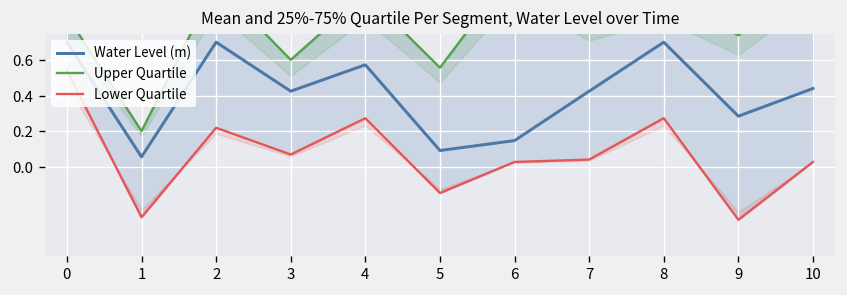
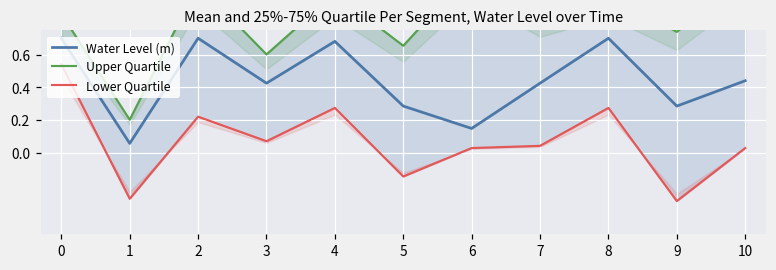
Water Level (m), 4: 0.57 -> 0.68
Water Level (m), 5: 0.09 -> 0.29
Upper Quartile, 5: 0.56 -> 0.66
